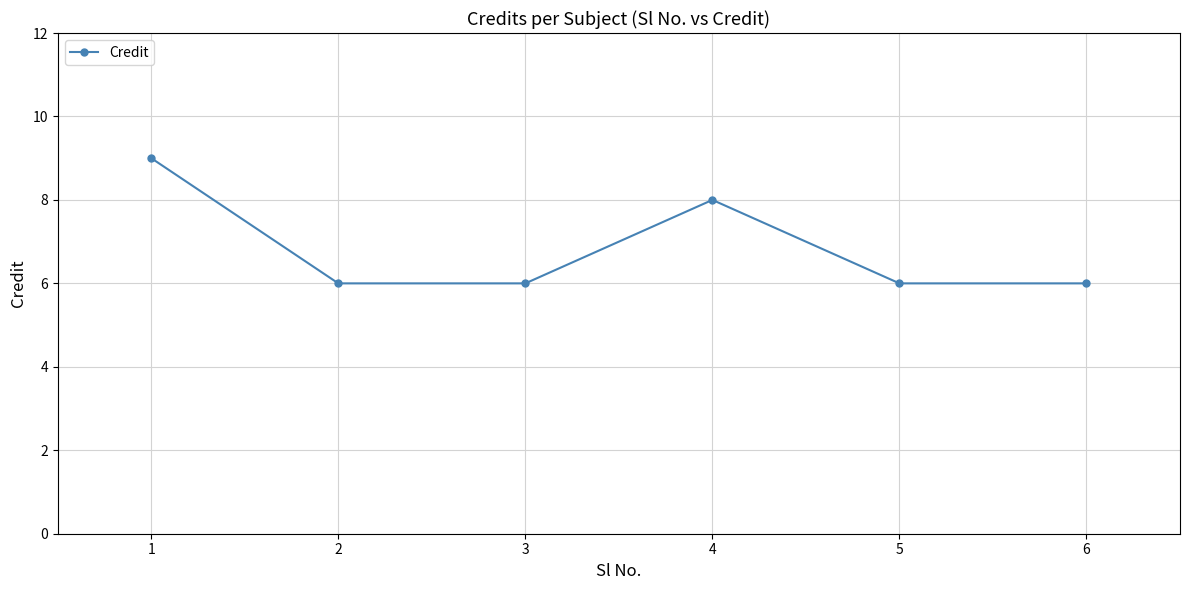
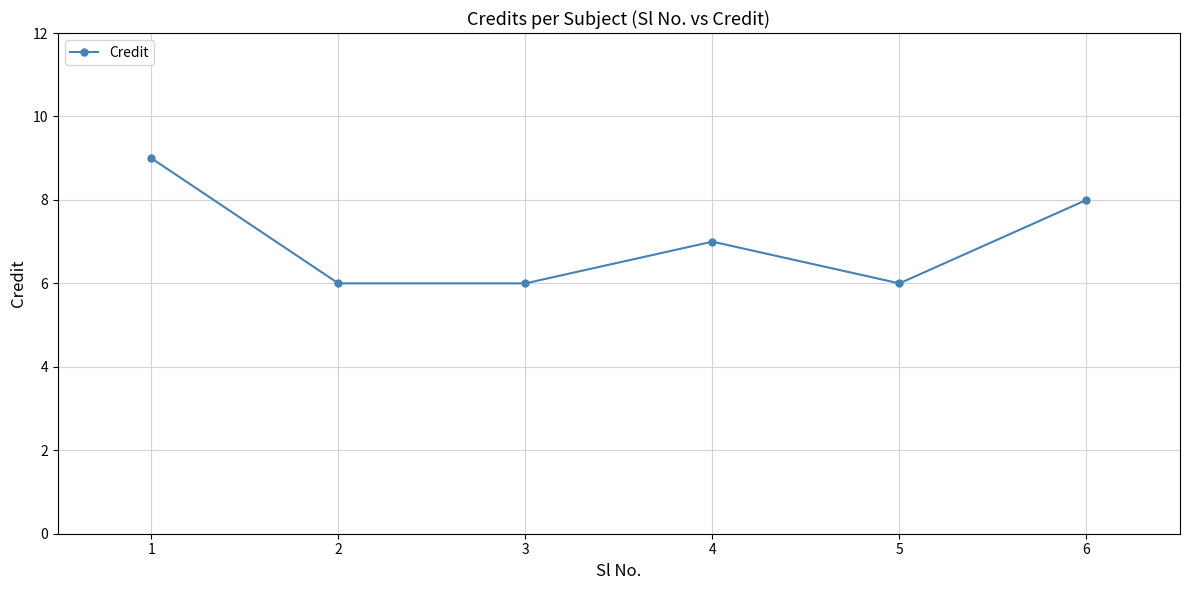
4: 8 -> 7
6: 6 -> 8
